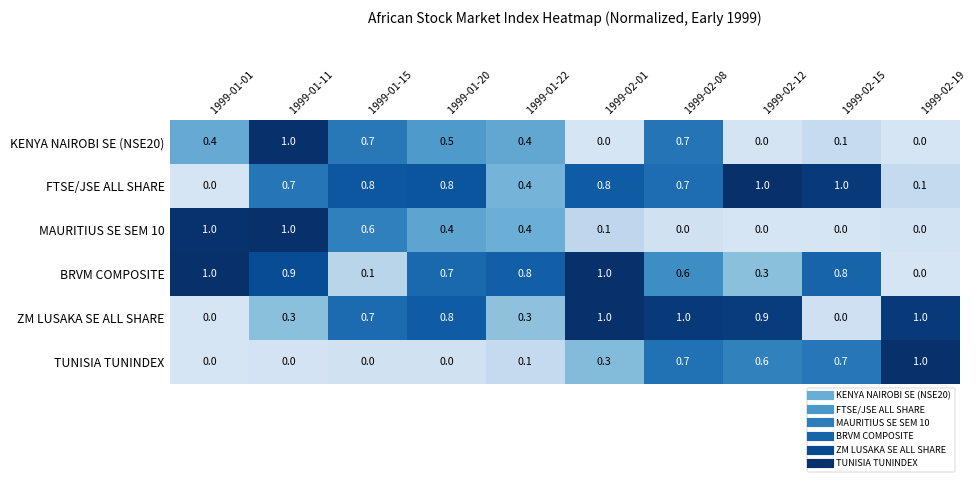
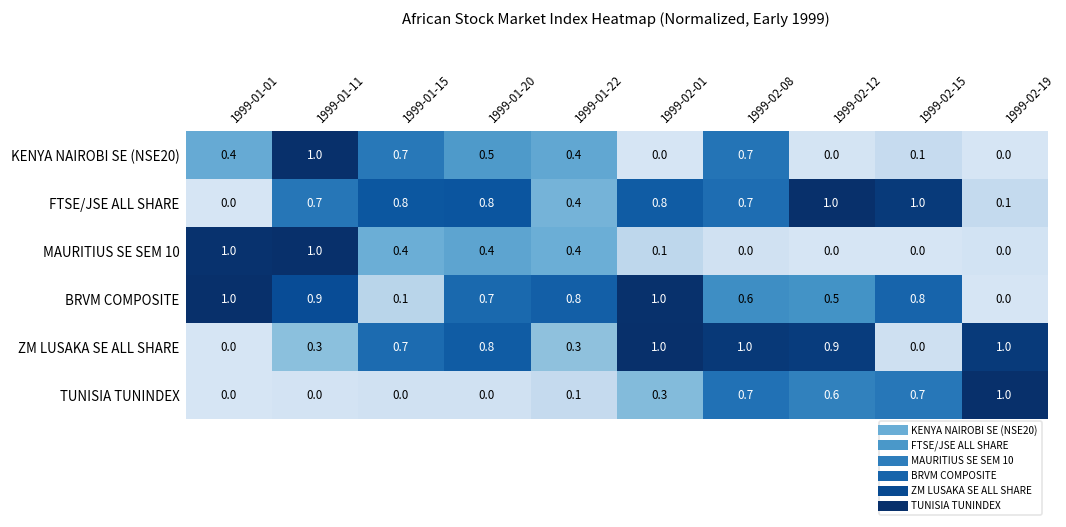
MAURITIUS SE SEM 10, 1999-01-15: 0.6 -> 0.4
BRVM COMPOSITE, 1999-02-12: 0.3 -> 0.5
